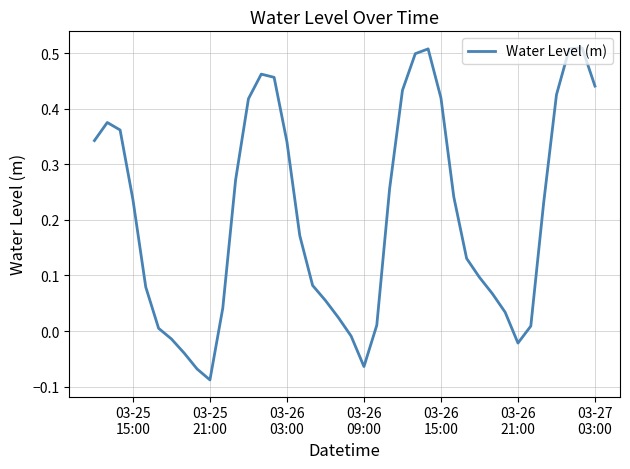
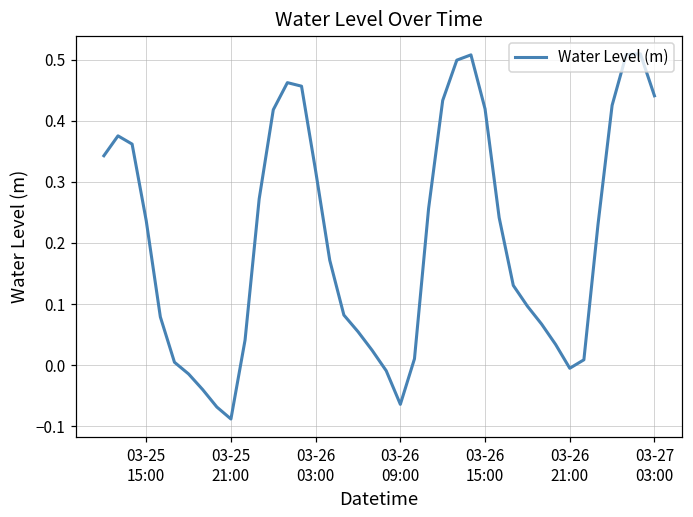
03-26 03:00: 0.34 -> 0.32
03-26 21:00: -0.02 -> 0.00
